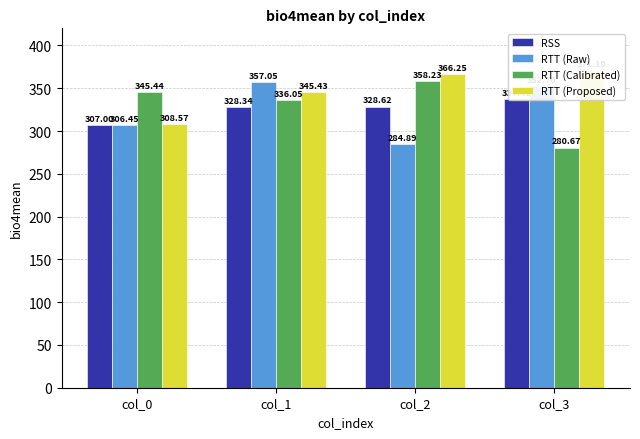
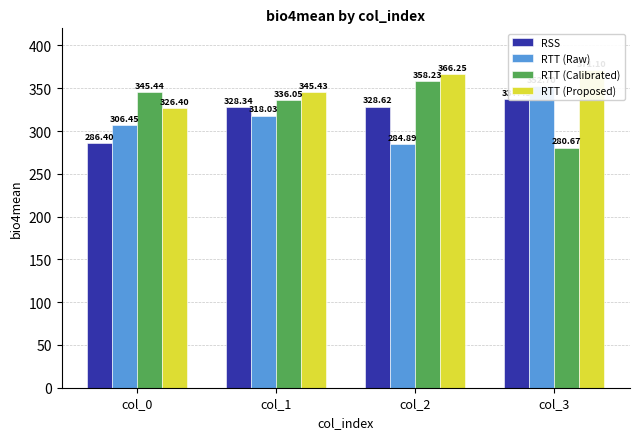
RSS, col_0: 307.00 -> 286.40
RTT (Proposed), col_0: 308.57 -> 326.40
RTT (Raw), col_1: 357.05 -> 318.03
